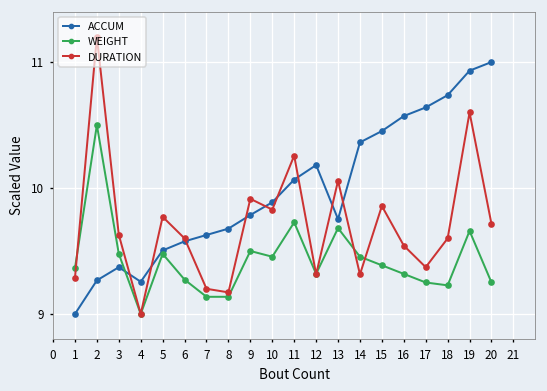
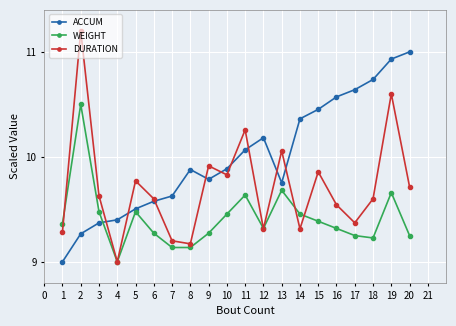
ACCUM, 4: 9.26 -> 9.40
ACCUM, 8: 9.68 -> 9.88
WEIGHT, 9: 9.50 -> 9.27
WEIGHT, 11: 9.73 -> 9.64
